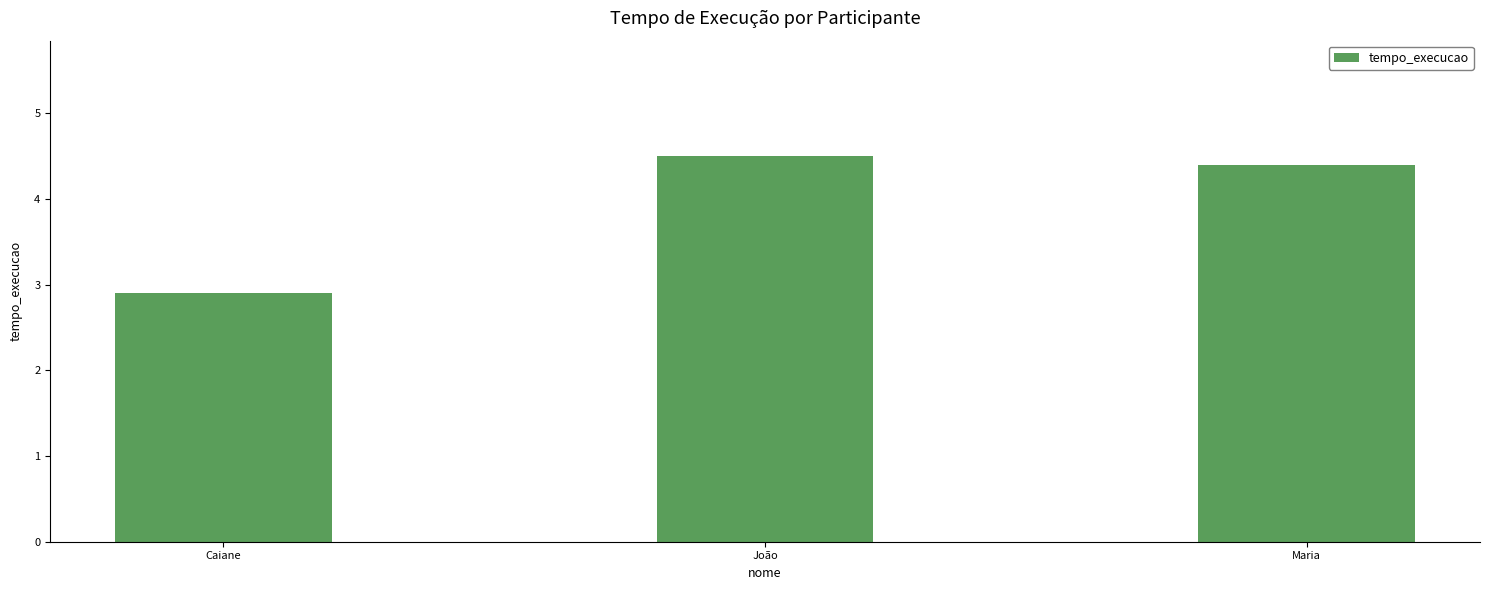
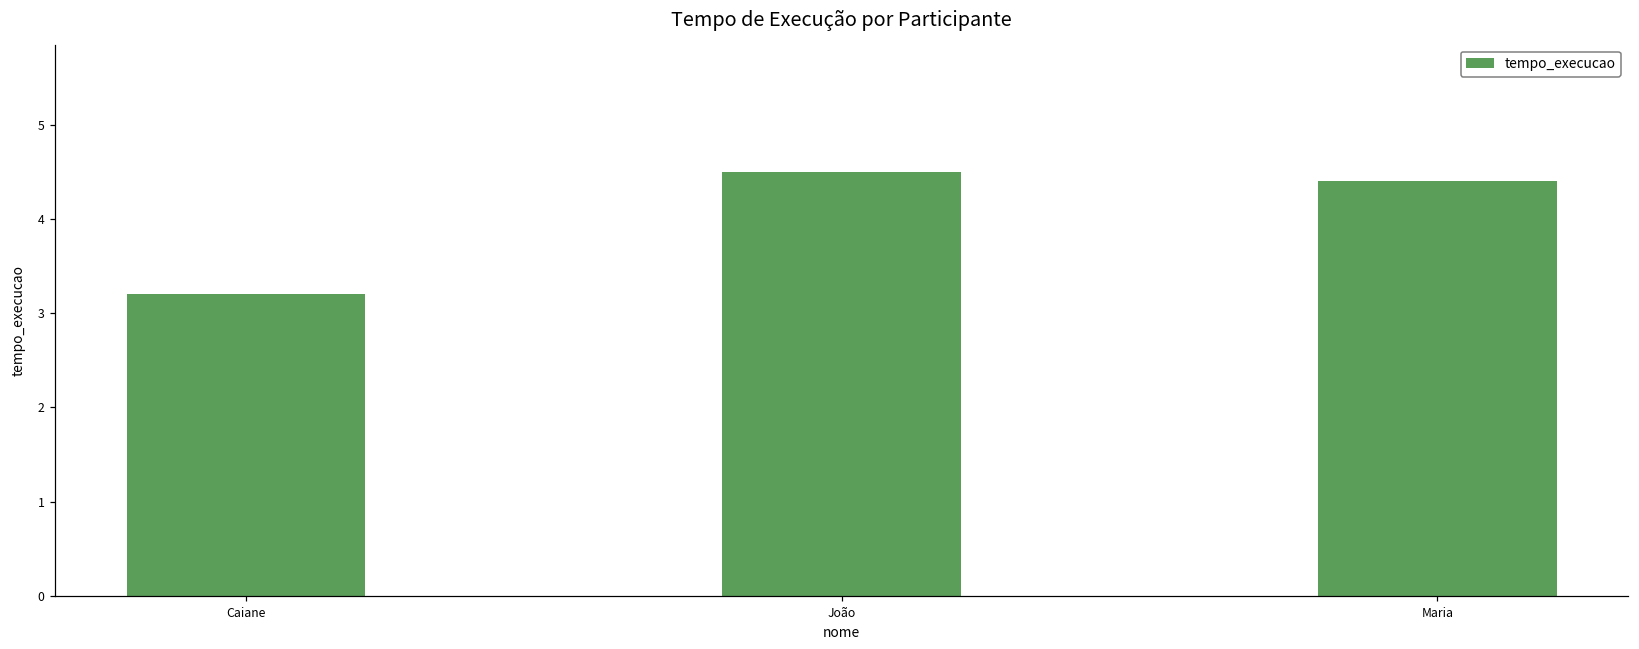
Caiane: 2.9 -> 3.2
